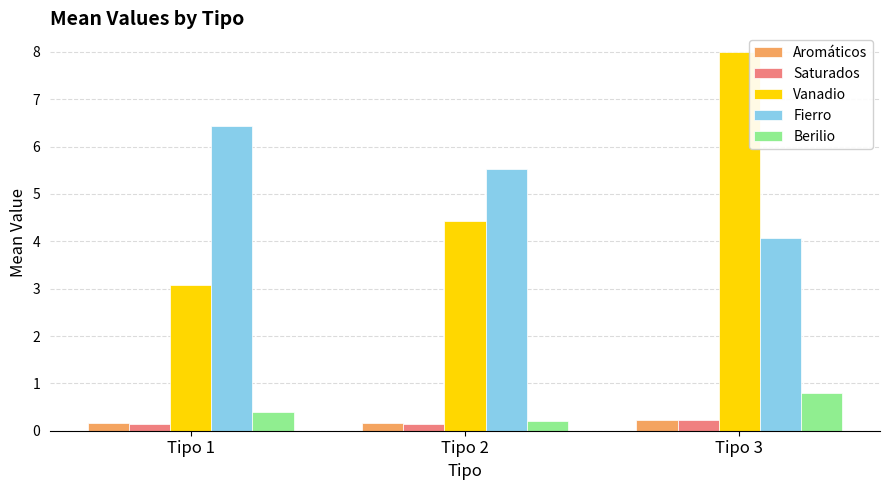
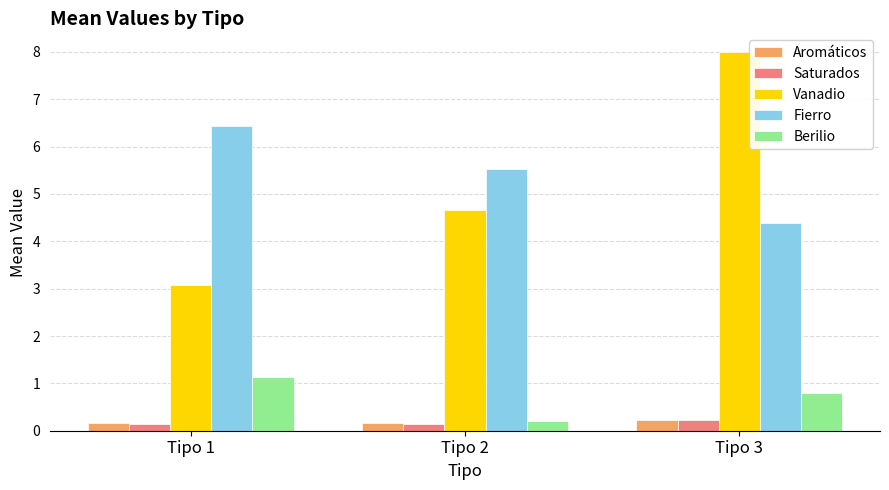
Berilio, Tipo 1: 0.4 -> 1.1
Vanadio, Tipo 2: 4.4 -> 4.7
Fierro, Tipo 3: 4.1 -> 4.4
